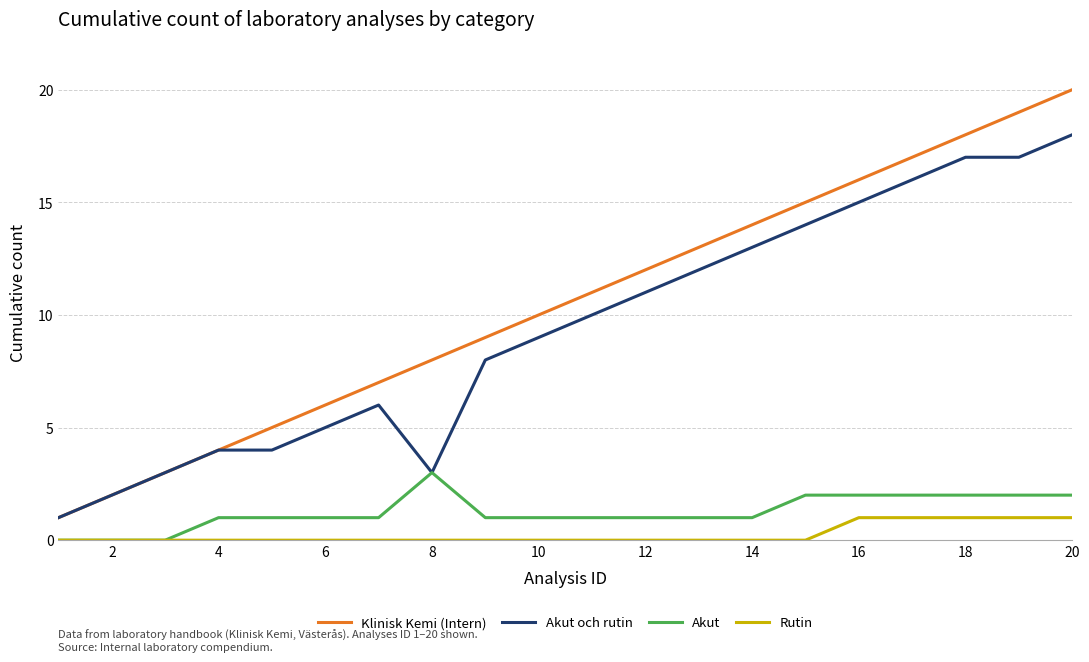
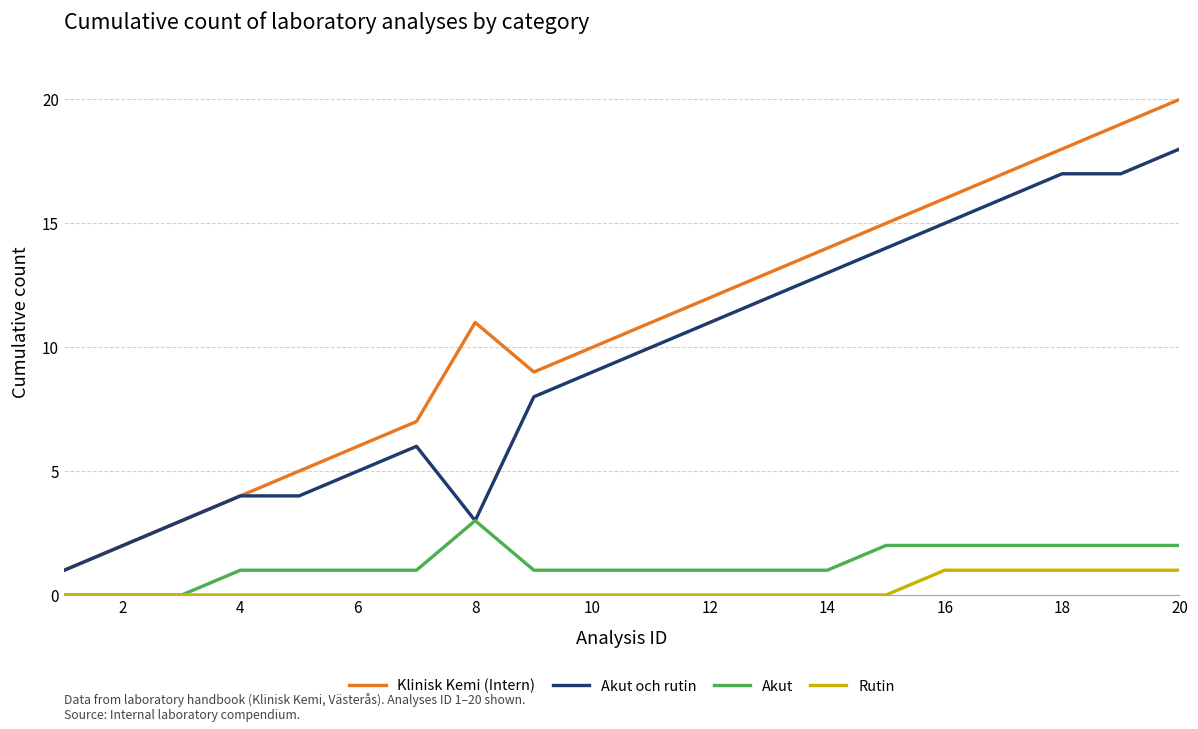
Klinisk Kemi (Intern), 8: 8 -> 11
